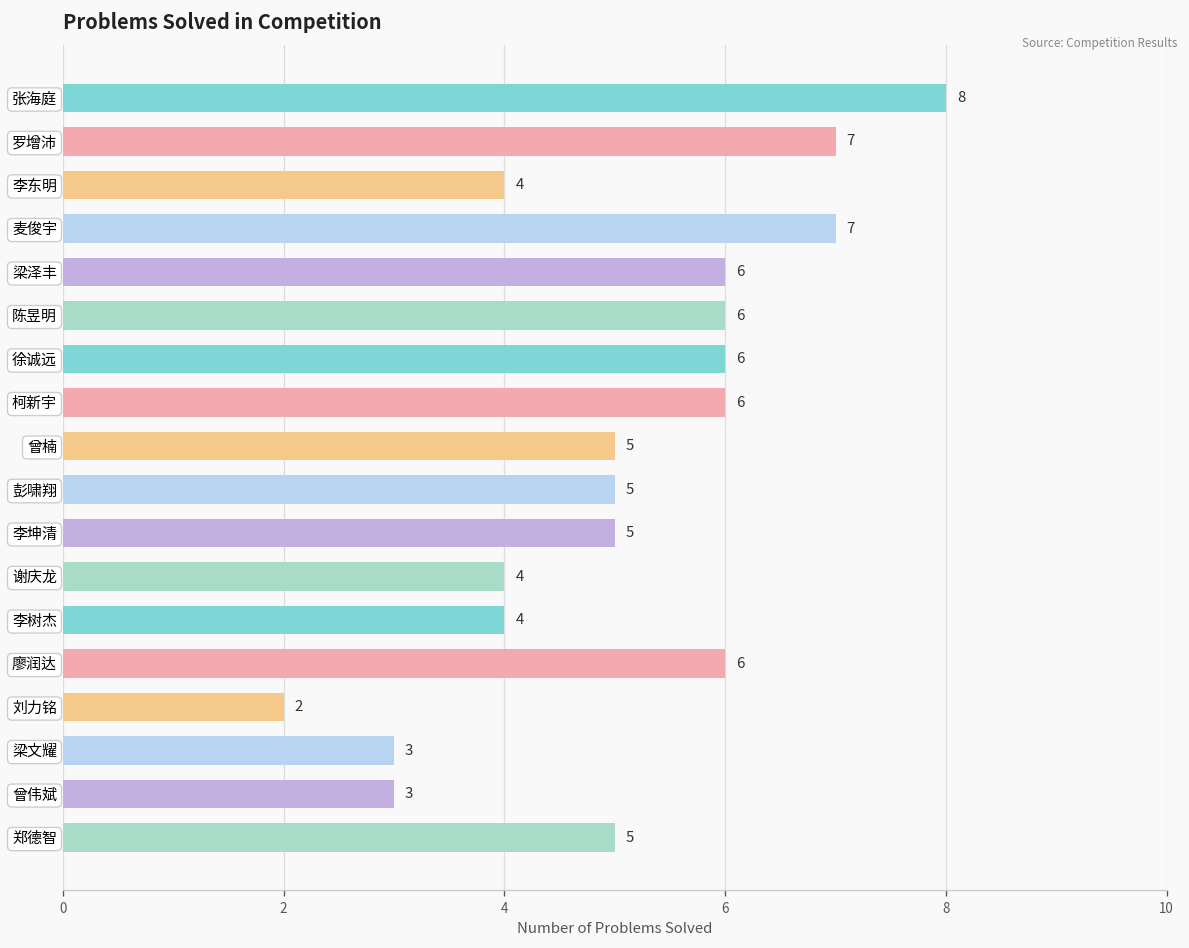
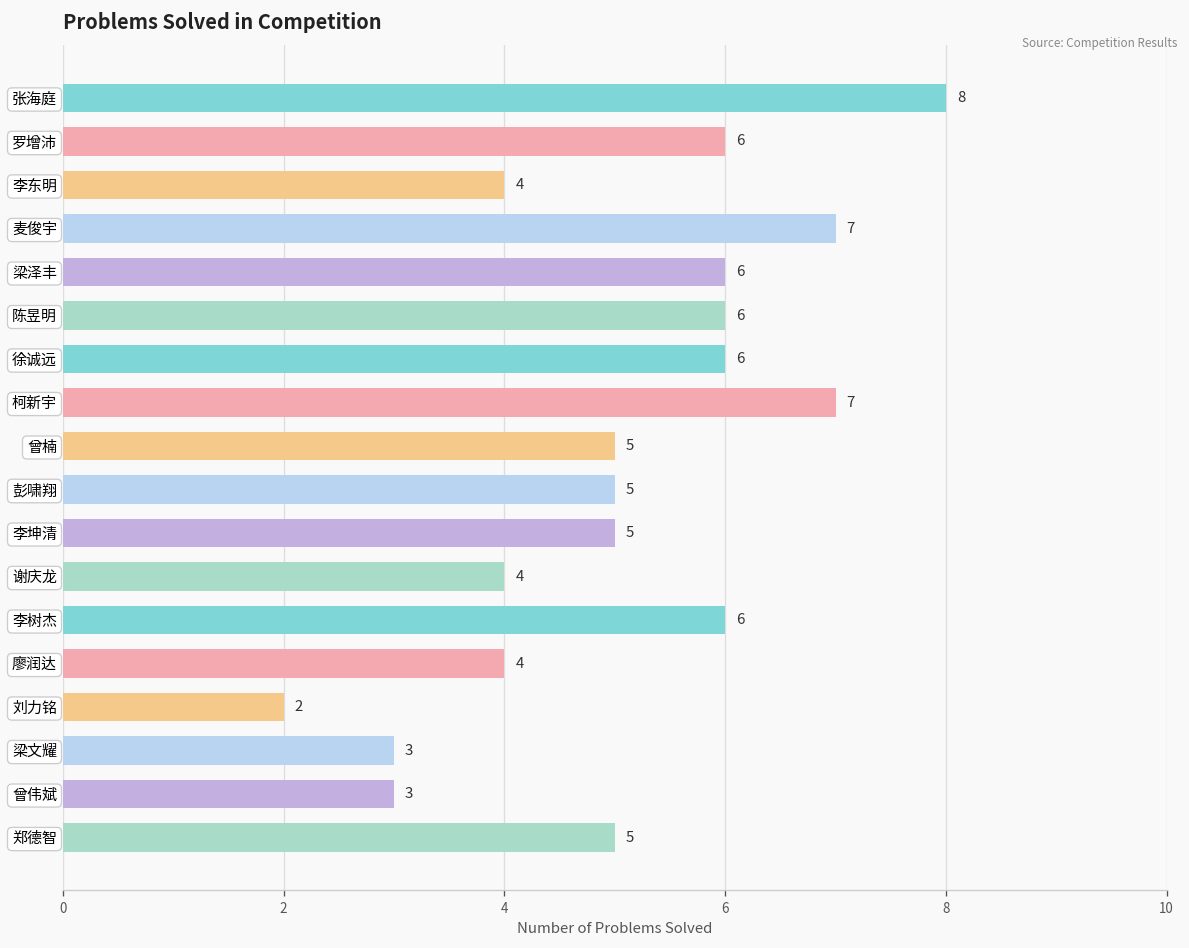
罗增沛: 7 -> 6
柯新宇: 6 -> 7
李树杰: 4 -> 6
廖润达: 6 -> 4
